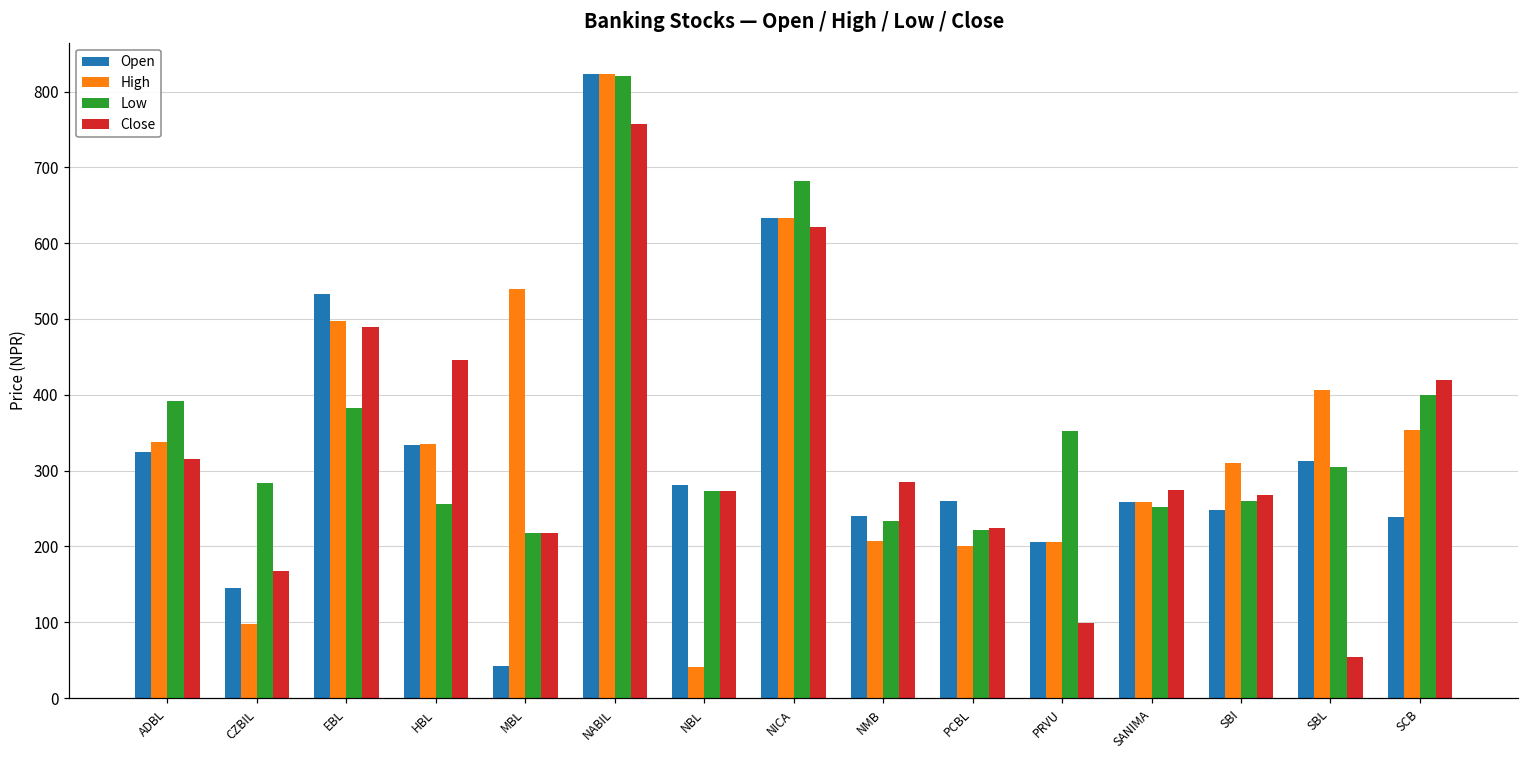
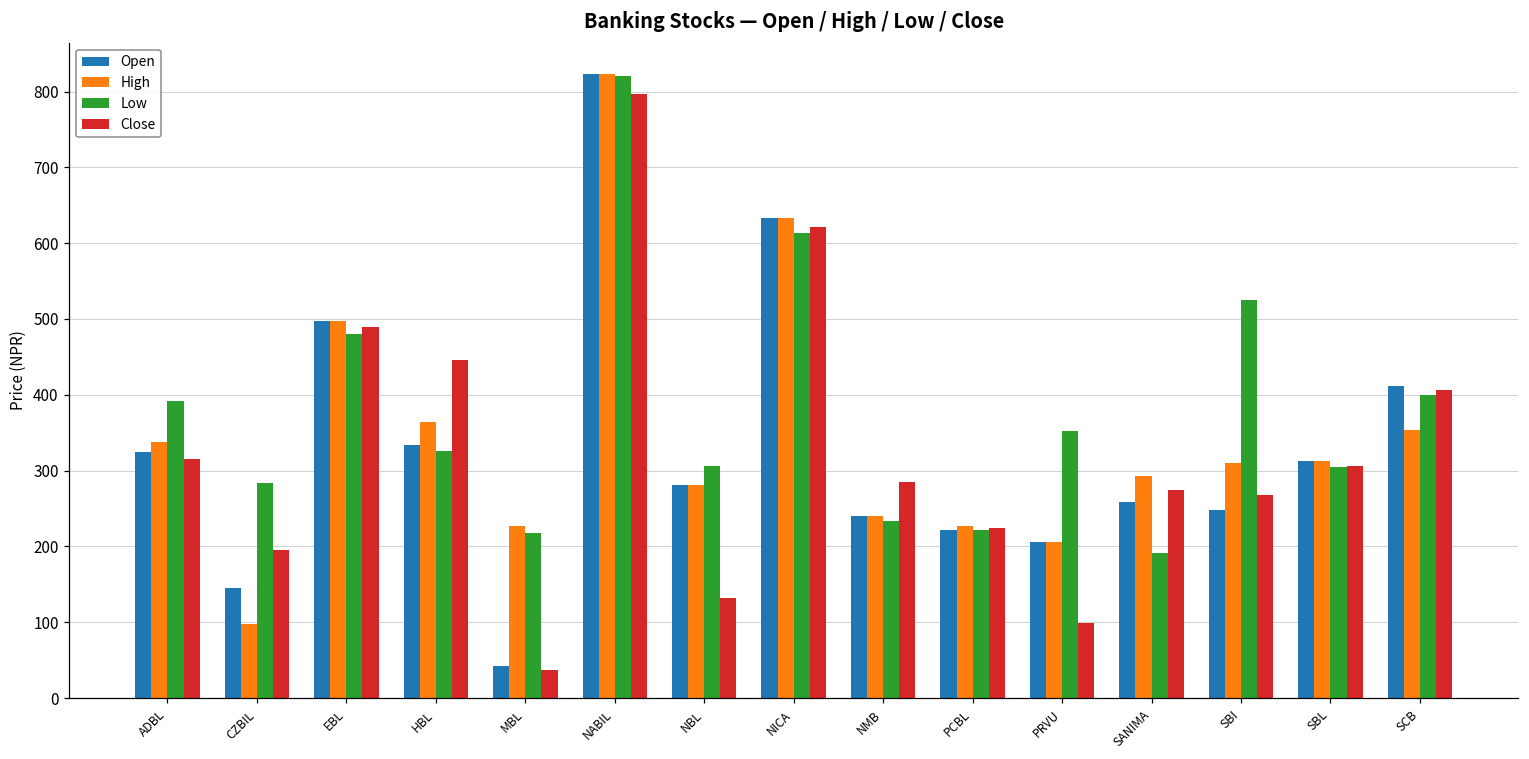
Close, CZBIL: 170 -> 200
Open, EBL: 530 -> 500
Low, EBL: 380 -> 480
High, HBL: 340 -> 360
Low, HBL: 260 -> 330
High, MBL: 540 -> 230
Close, MBL: 220 -> 40
Close, NABIL: 760 -> 800
High, NBL: 40 -> 280
Low, NBL: 270 -> 310
Close, NBL: 270 -> 130
Low, NICA: 680 -> 610
High, NMB: 210 -> 240
Open, PCBL: 260 -> 220
High, PCBL: 200 -> 230
High, SANIMA: 260 -> 290
Low, SANIMA: 250 -> 190
Low, SBI: 260 -> 530
High, SBL: 410 -> 310
Close, SBL: 50 -> 310
Open, SCB: 240 -> 410
Close, SCB: 420 -> 410
